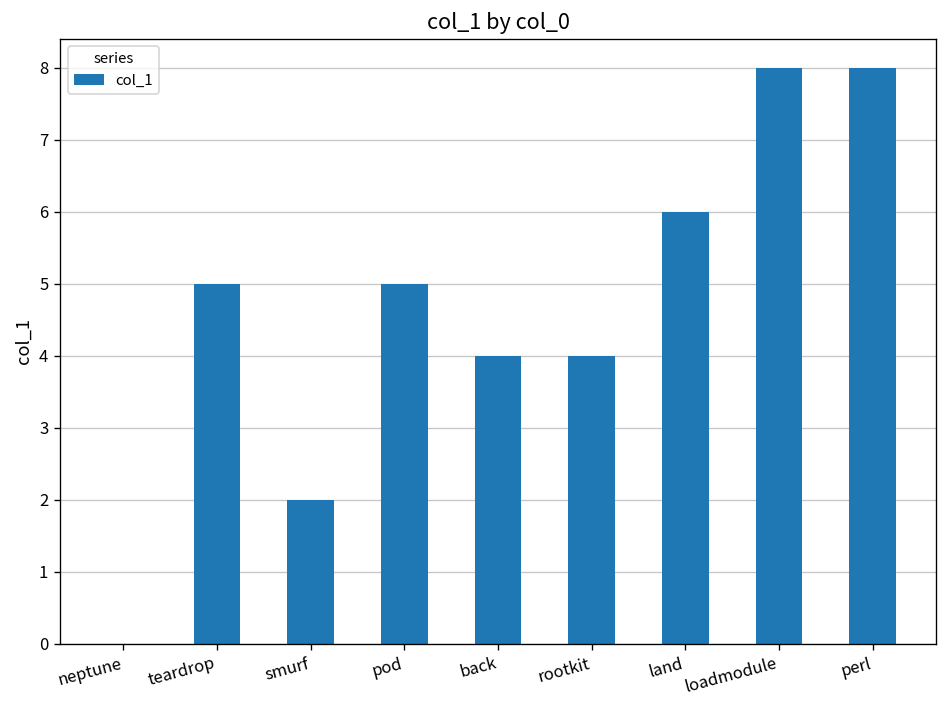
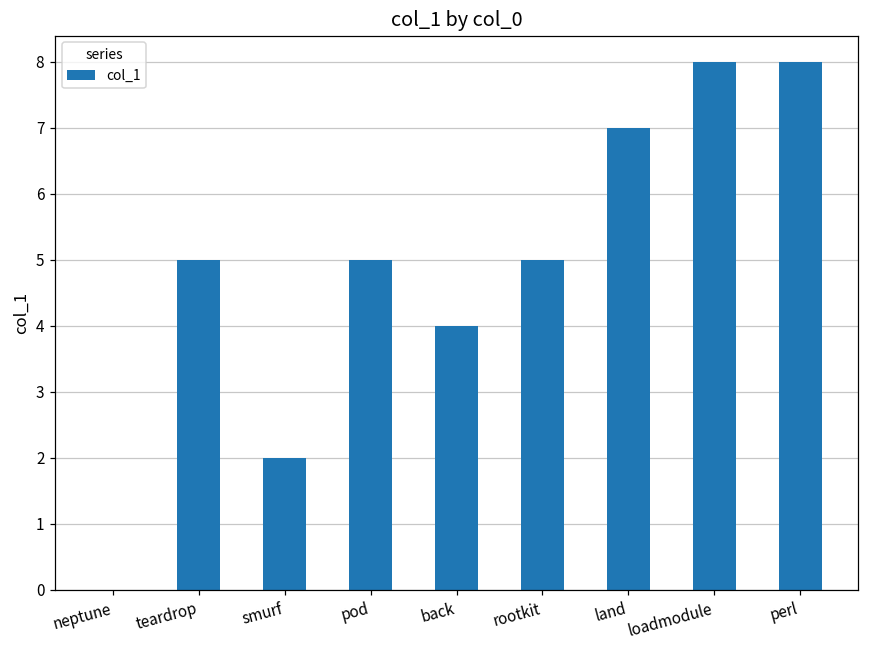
rootkit: 4 -> 5
land: 6 -> 7
